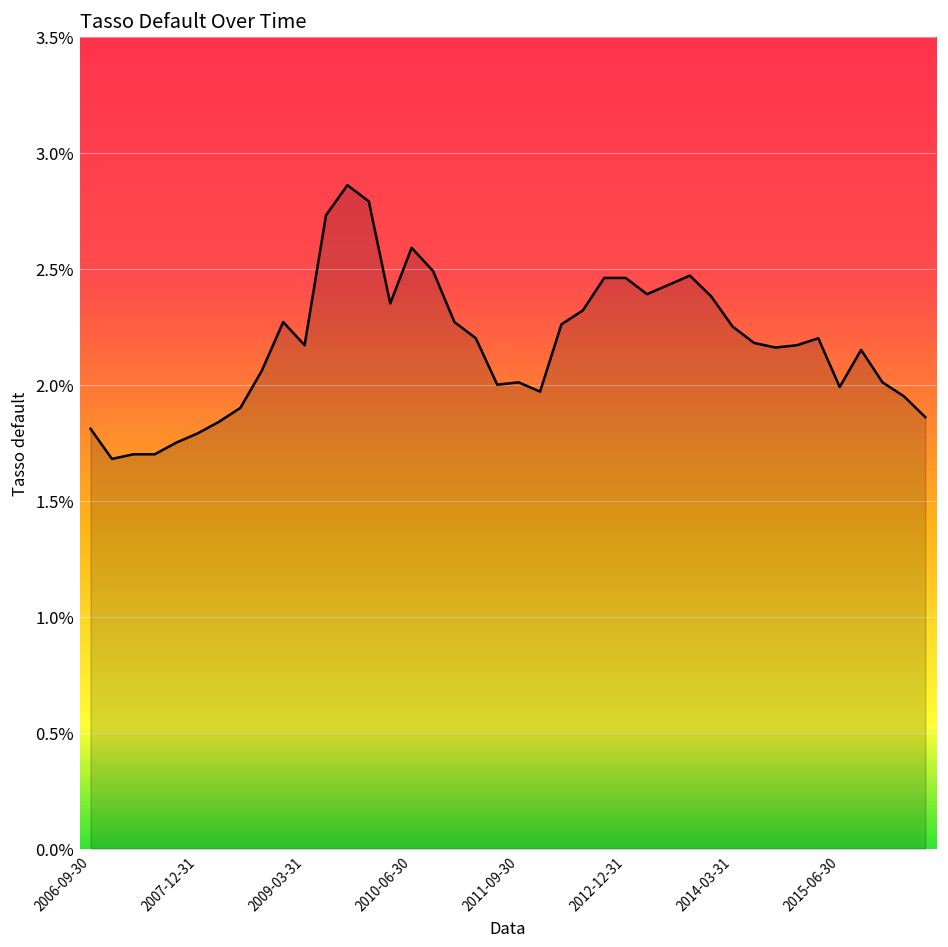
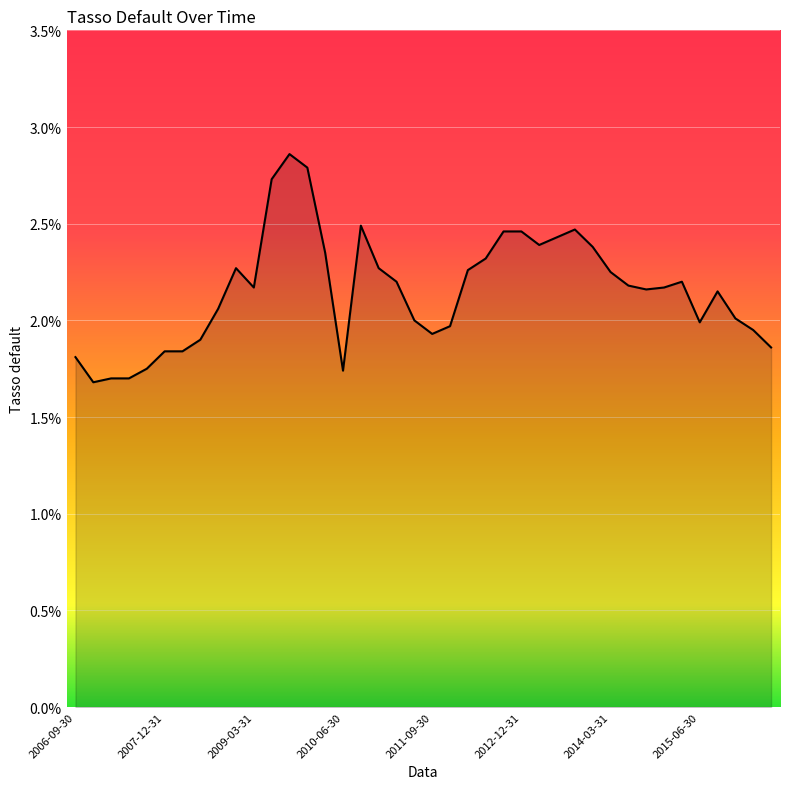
2007-12-31: 1.79% -> 1.84%
2010-06-30: 2.59% -> 1.74%
2011-09-30: 2.01% -> 1.93%
